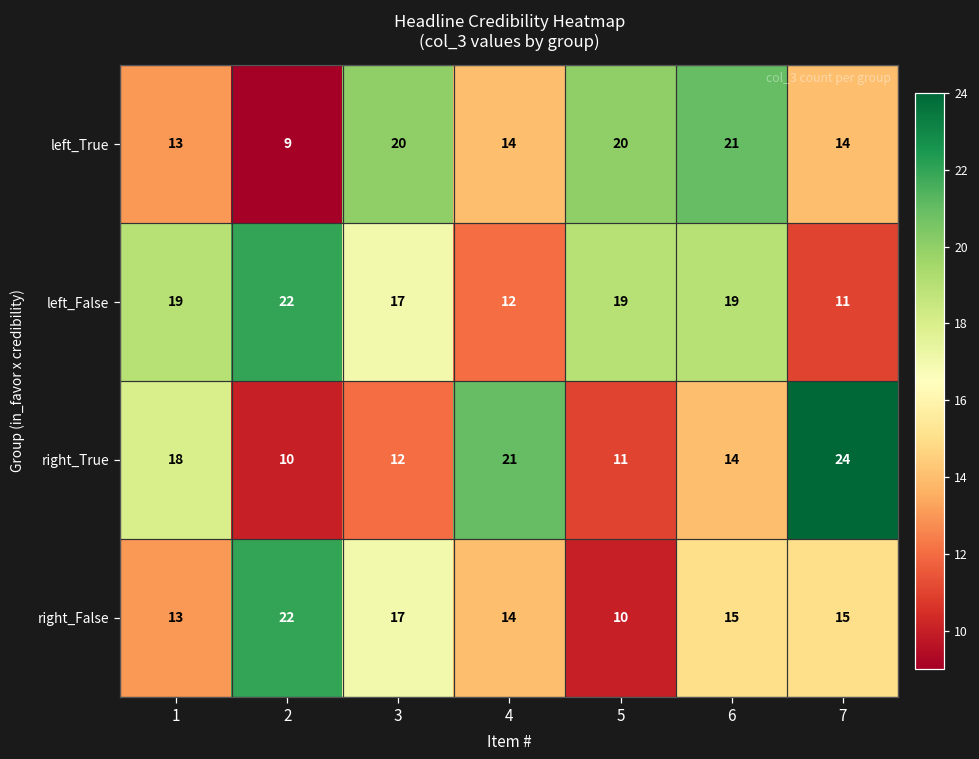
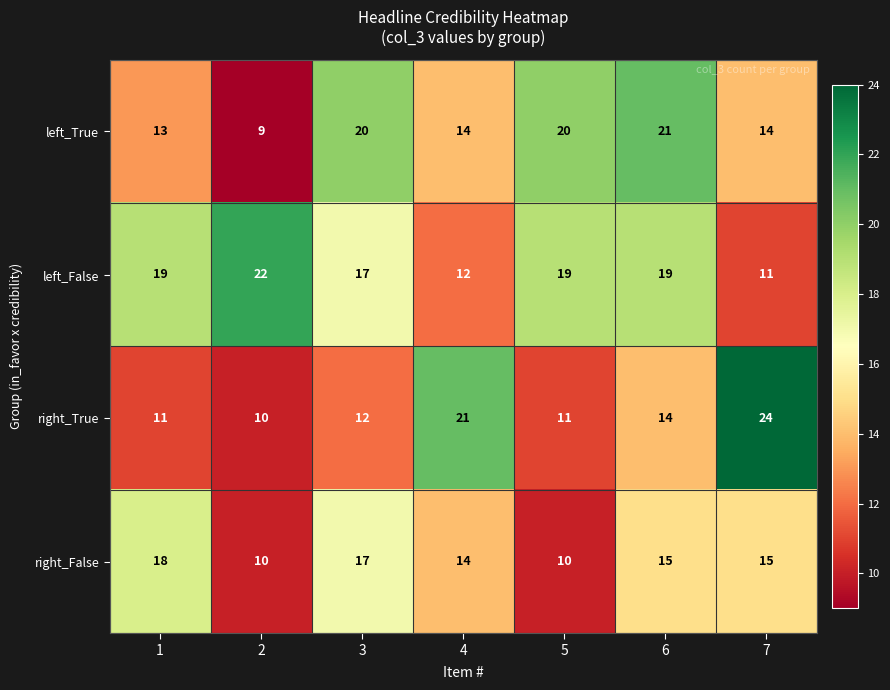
right_True, 1: 18 -> 11
right_False, 1: 13 -> 18
right_False, 2: 22 -> 10
